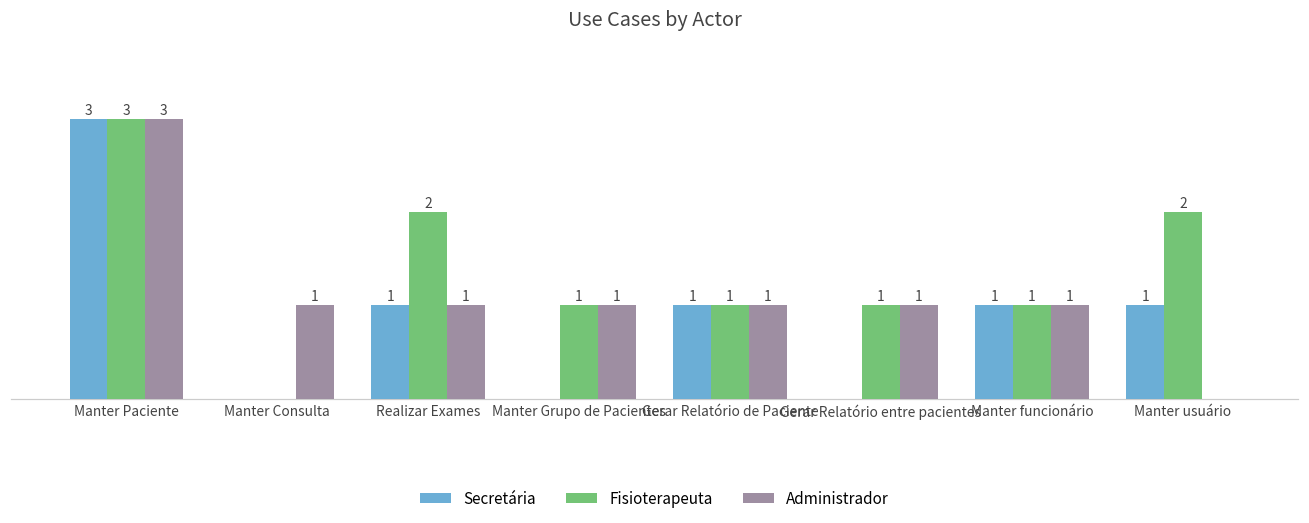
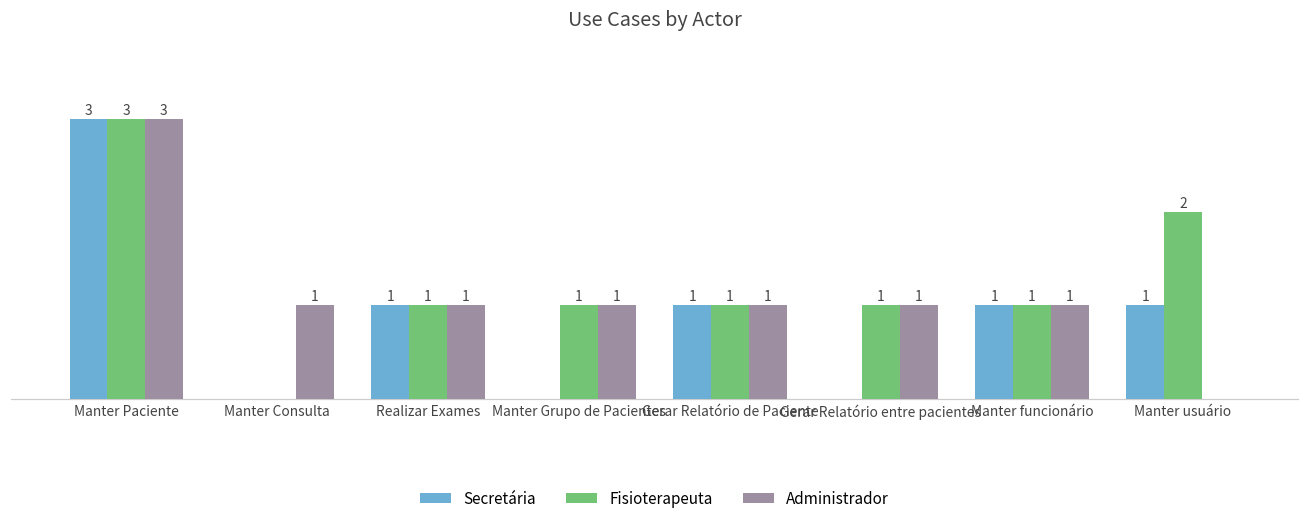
Fisioterapeuta, Realizar Exames: 2 -> 1
